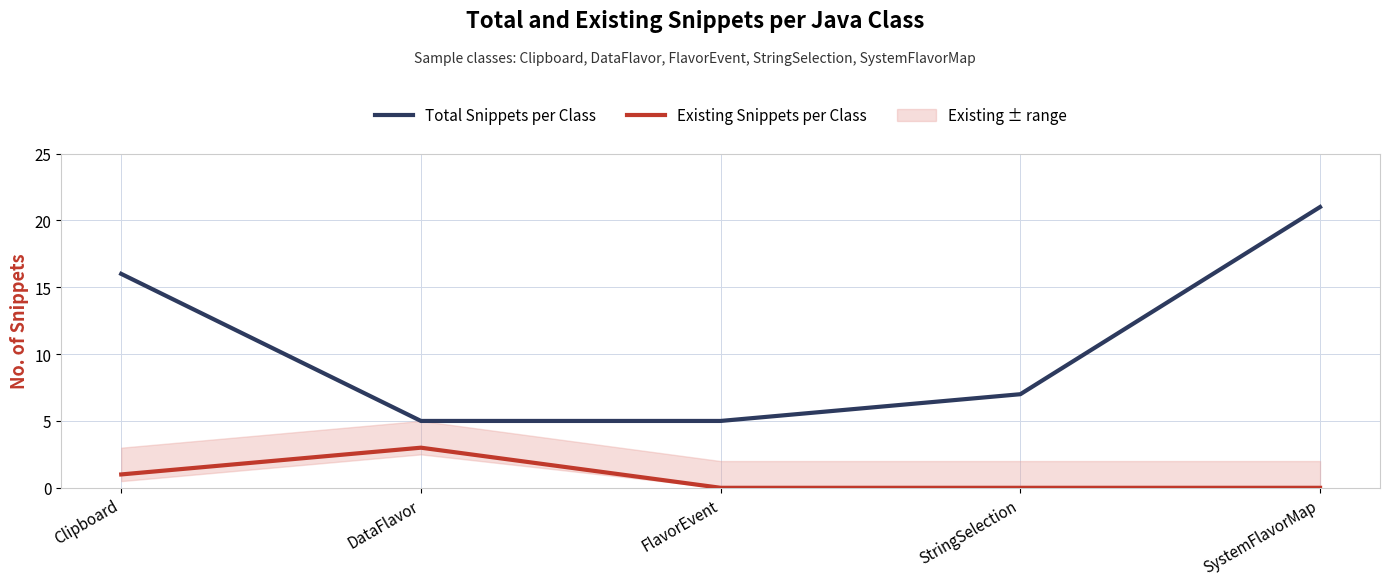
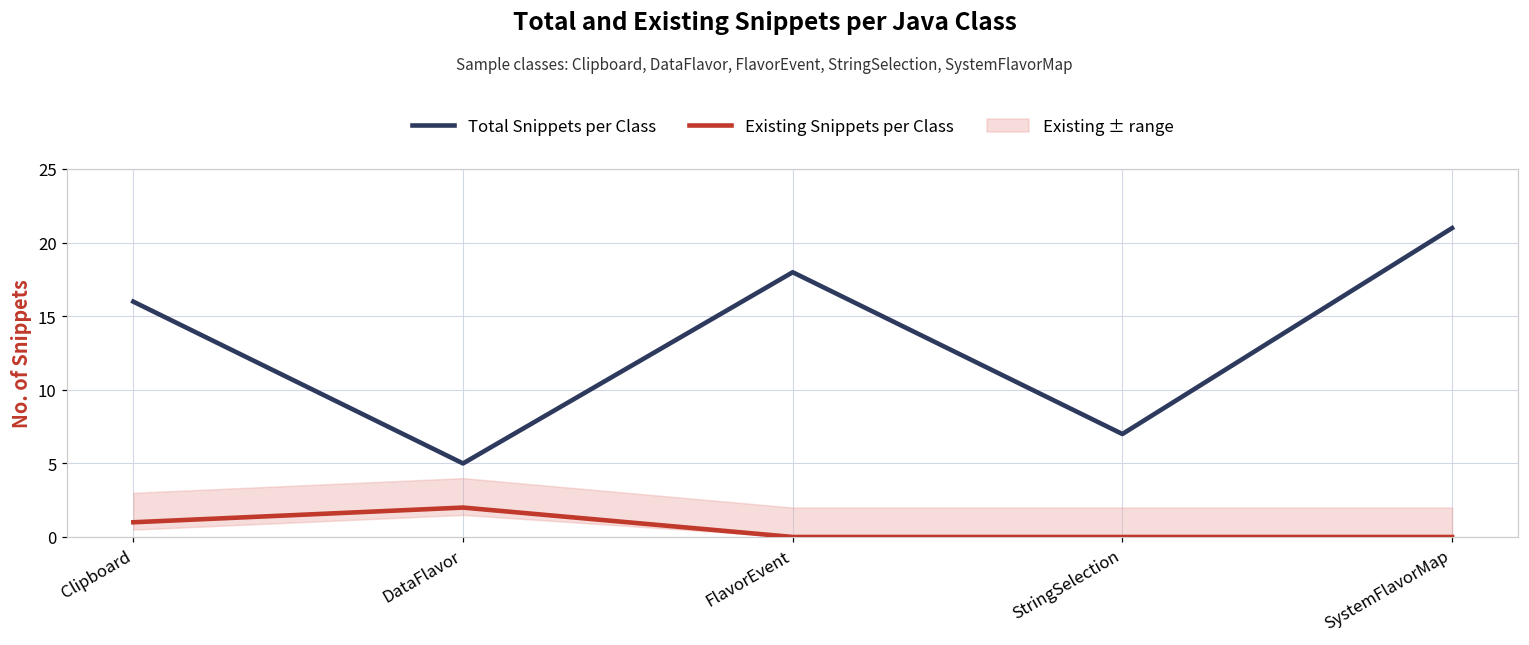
Existing Snippets per Class, DataFlavor: 3 -> 2
Total Snippets per Class, FlavorEvent: 5 -> 18
